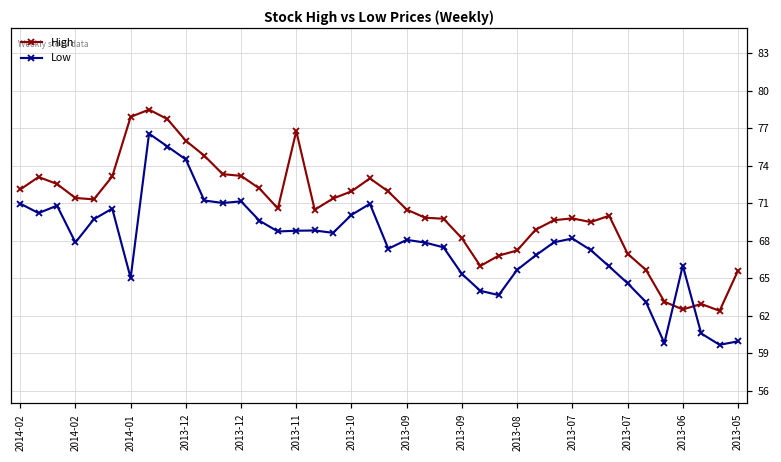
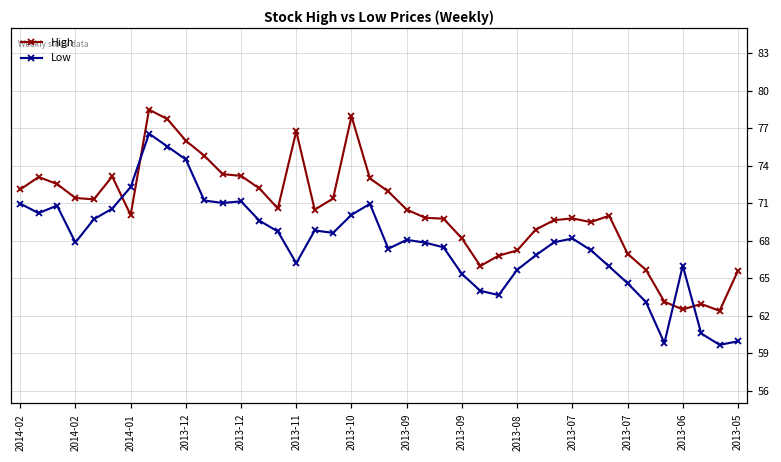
High, 2014-01: 77.9 -> 70.1
Low, 2014-01: 65.0 -> 72.3
Low, 2013-11: 68.8 -> 66.2
High, 2013-10: 72.0 -> 78.0
